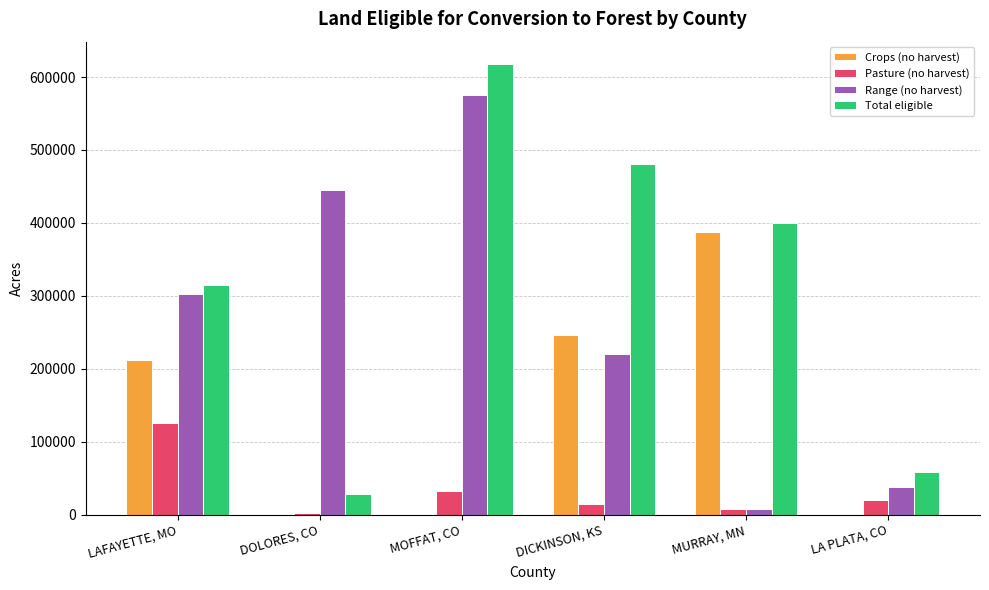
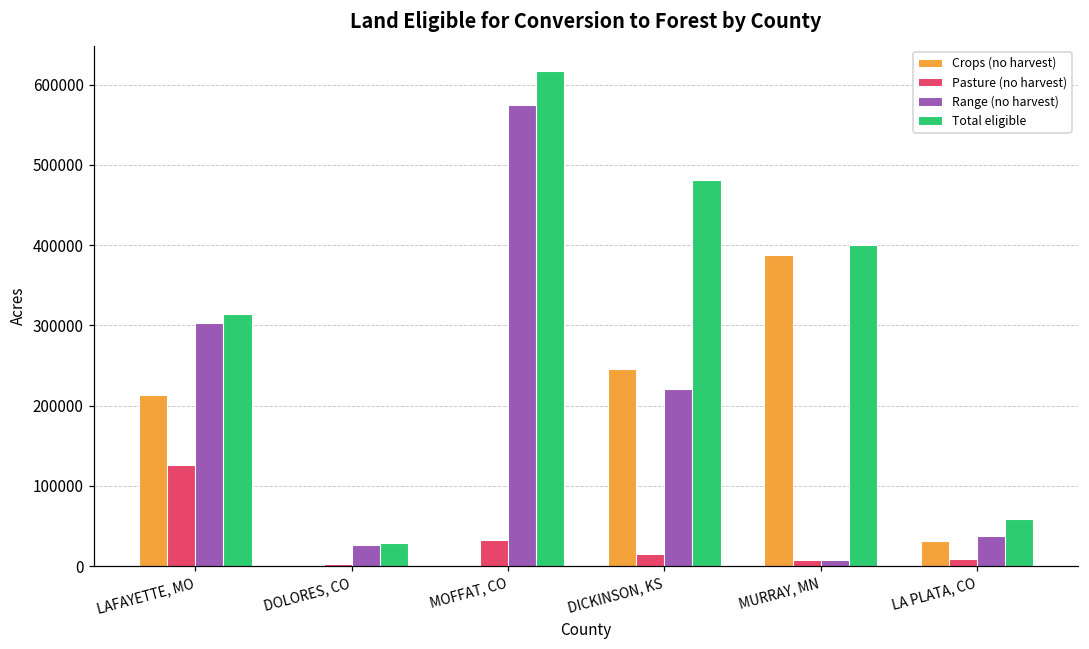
Range (no harvest), DOLORES, CO: 440000 -> 30000
Crops (no harvest), LA PLATA, CO: 0 -> 30000
Pasture (no harvest), LA PLATA, CO: 20000 -> 10000
